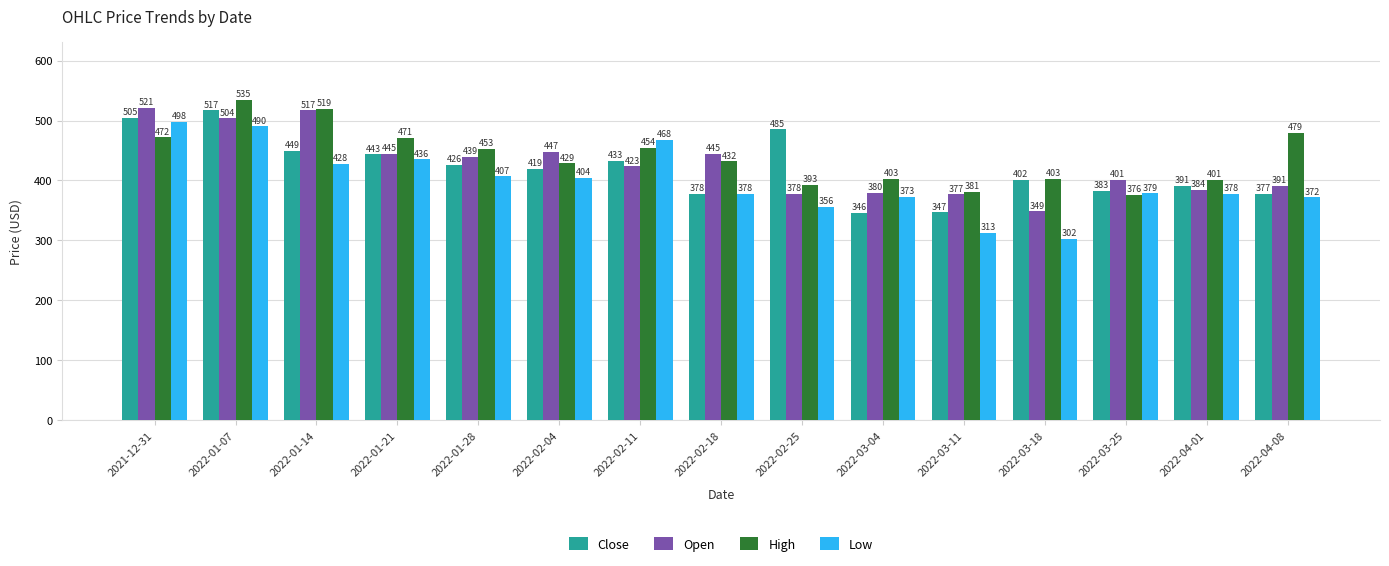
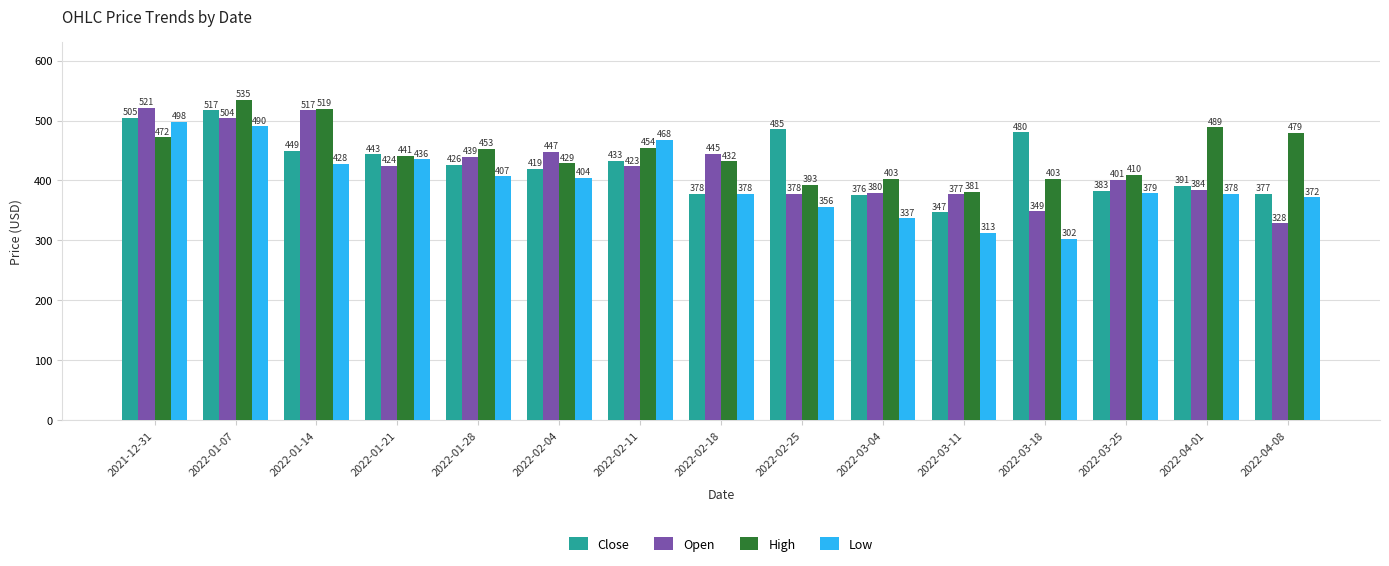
Open, 2022-01-21: 445 -> 424
High, 2022-01-21: 471 -> 441
Close, 2022-03-04: 346 -> 376
Low, 2022-03-04: 373 -> 337
Close, 2022-03-18: 402 -> 480
High, 2022-03-25: 376 -> 410
High, 2022-04-01: 401 -> 489
Open, 2022-04-08: 391 -> 328
